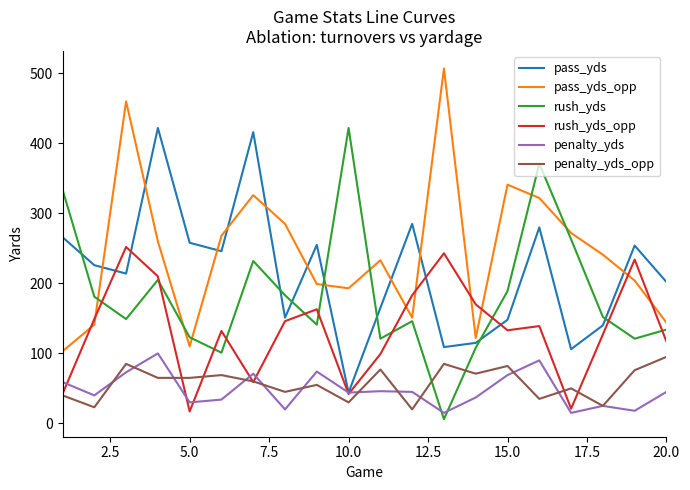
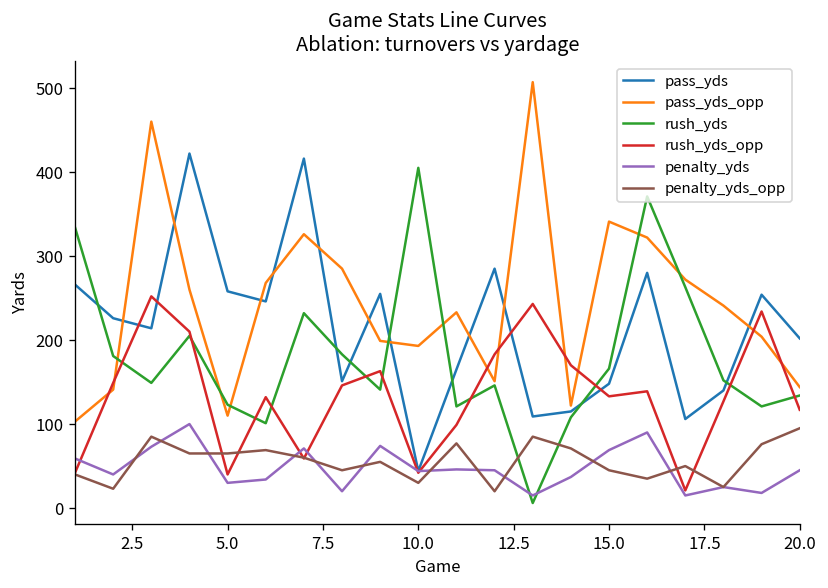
rush_yds_opp, 5.0: 20 -> 40
rush_yds, 10.0: 420 -> 410
rush_yds, 15.0: 190 -> 170
penalty_yds_opp, 15.0: 80 -> 50
